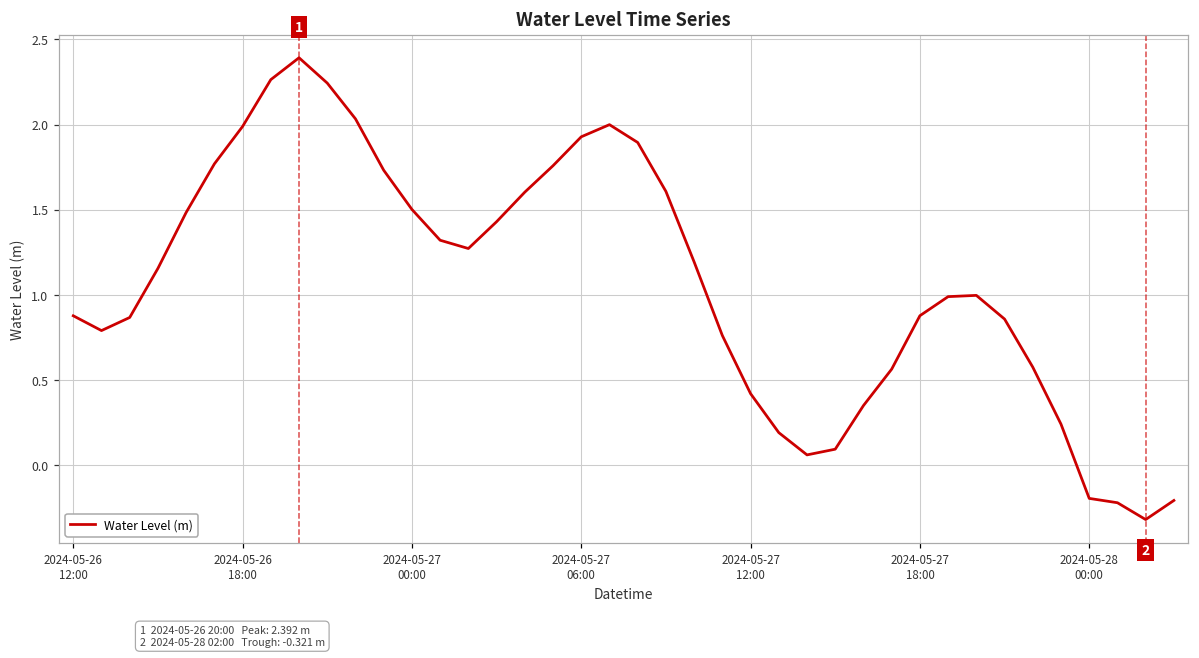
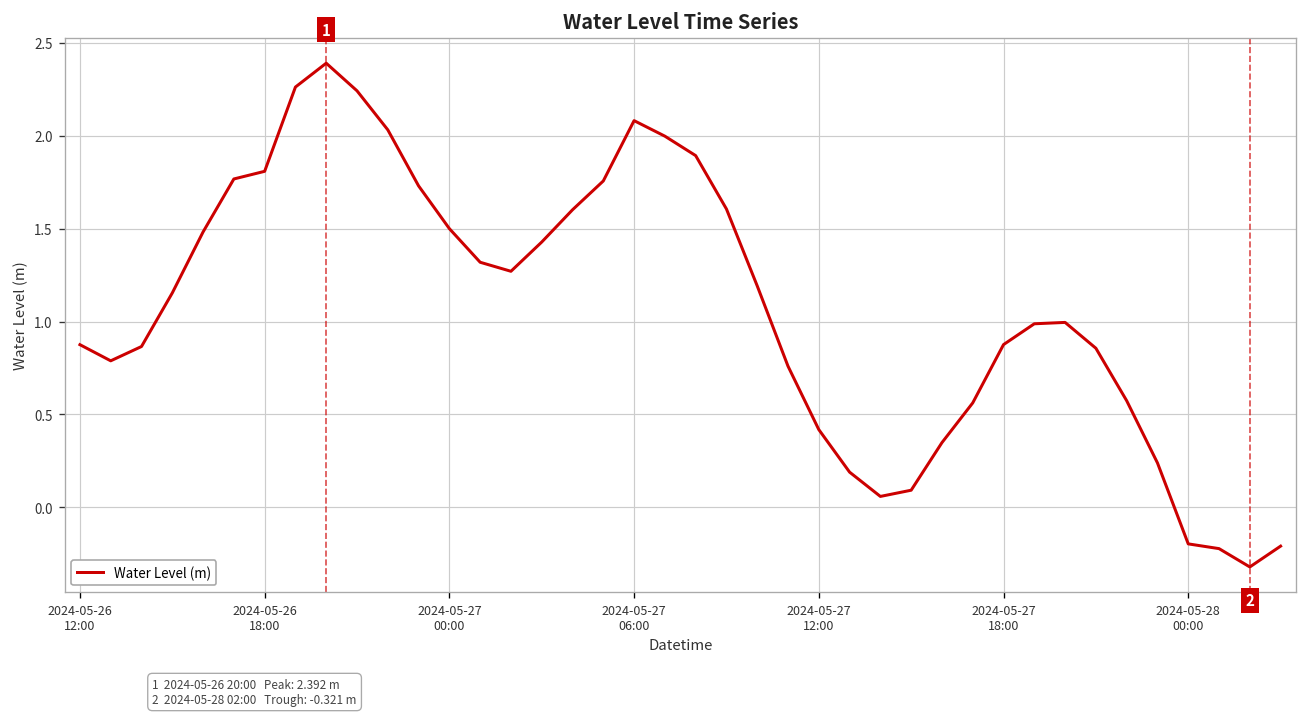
2024-05-26 18:00: 1.99 -> 1.81
2024-05-27 06:00: 1.93 -> 2.08
